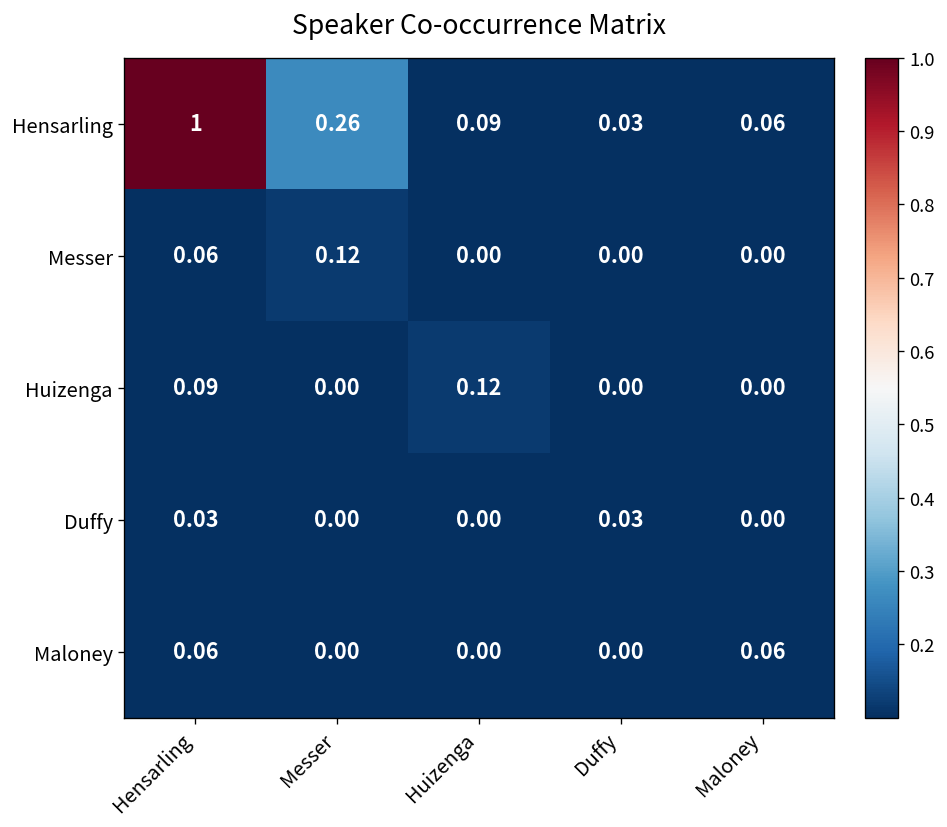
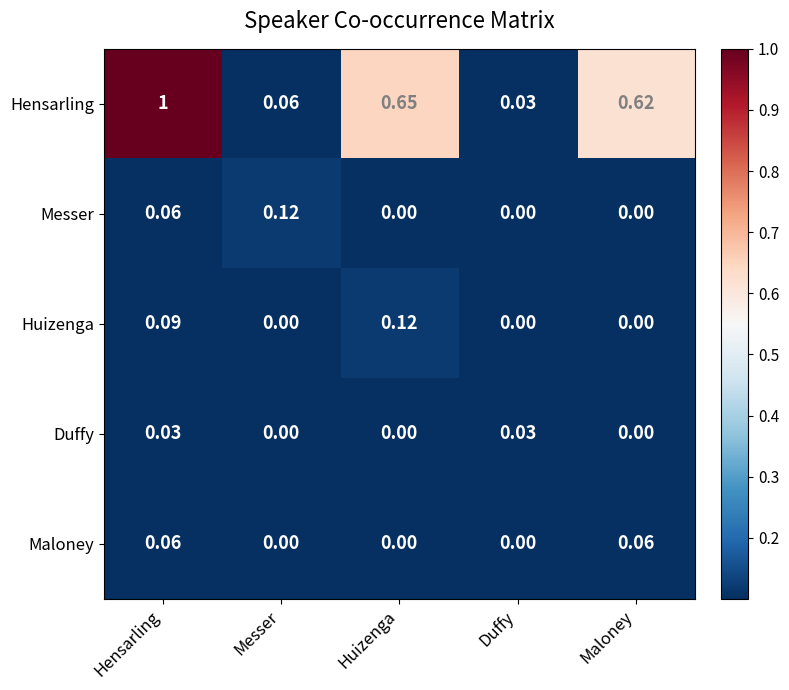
Hensarling, Messer: 0.26 -> 0.06
Hensarling, Huizenga: 0.09 -> 0.65
Hensarling, Maloney: 0.06 -> 0.62
